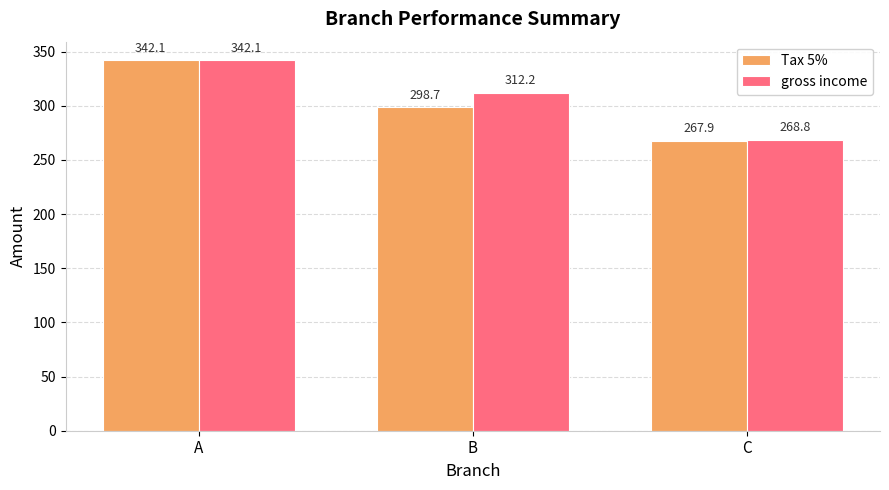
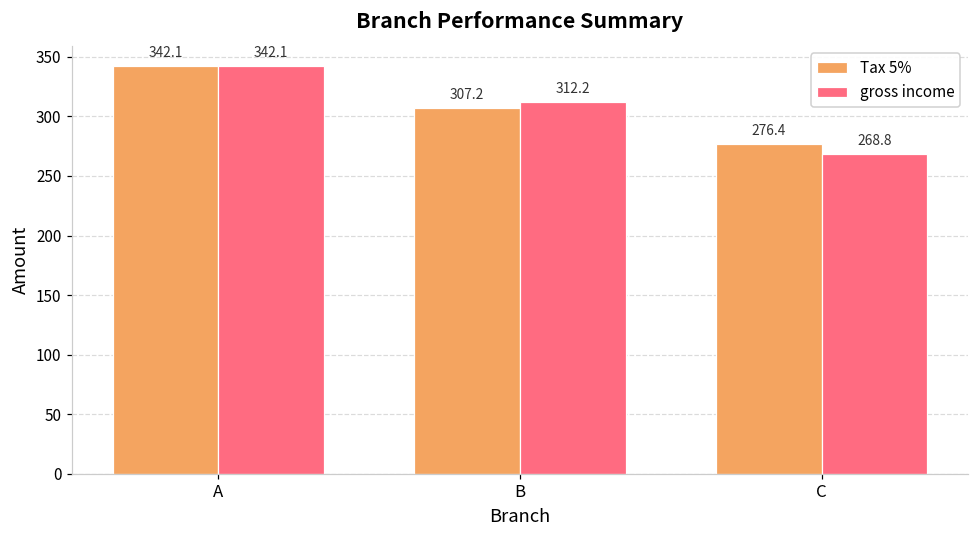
Tax 5%, B: 298.7 -> 307.2
Tax 5%, C: 267.9 -> 276.4
